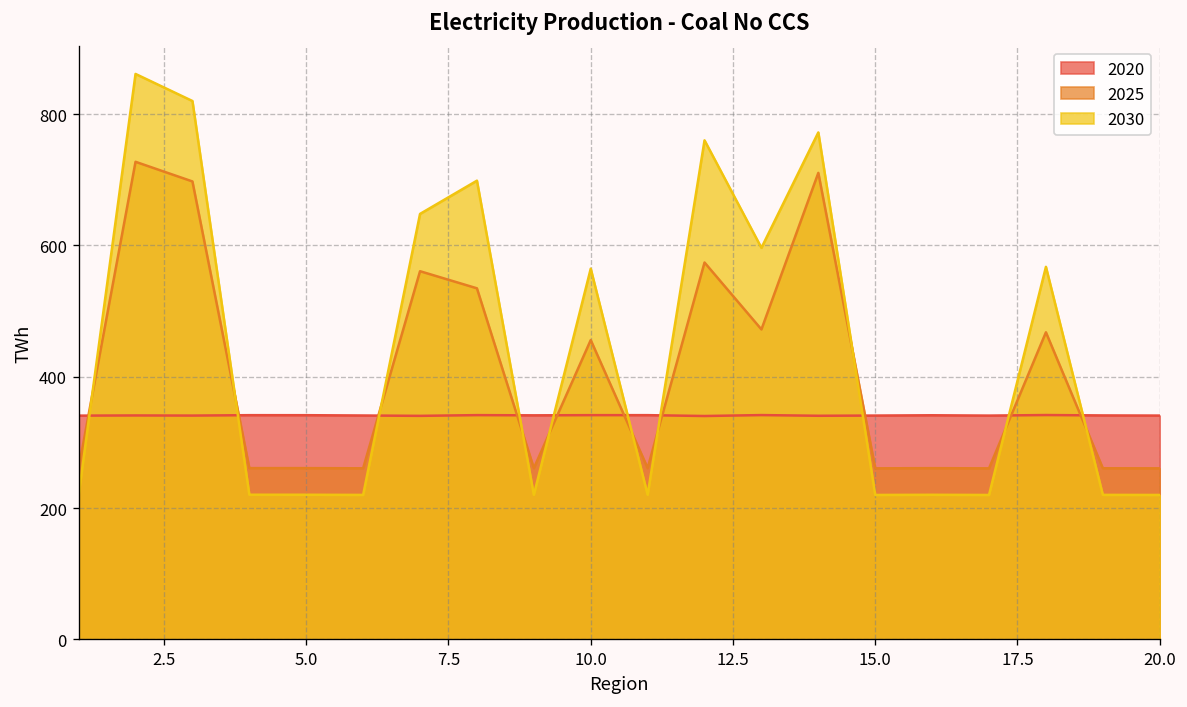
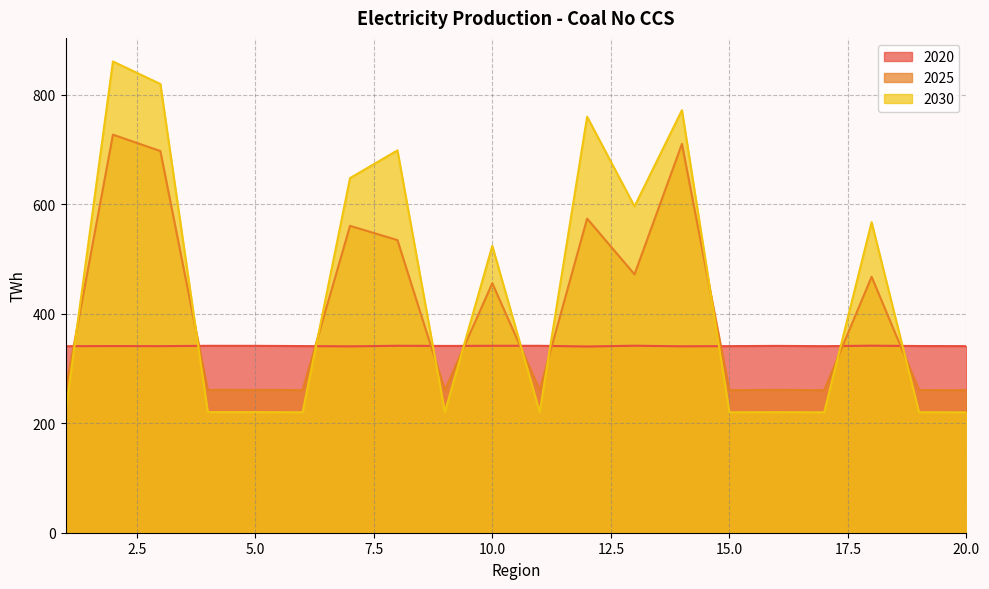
2030, 10.0: 560 -> 520
